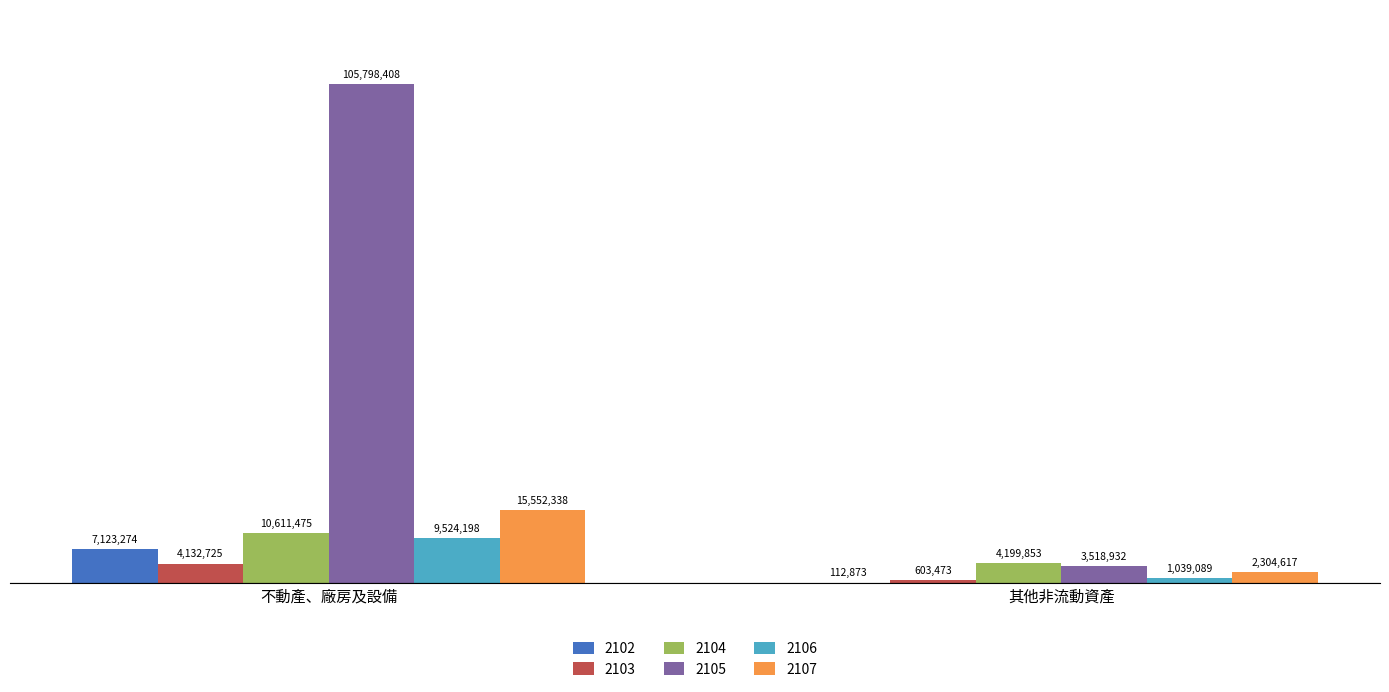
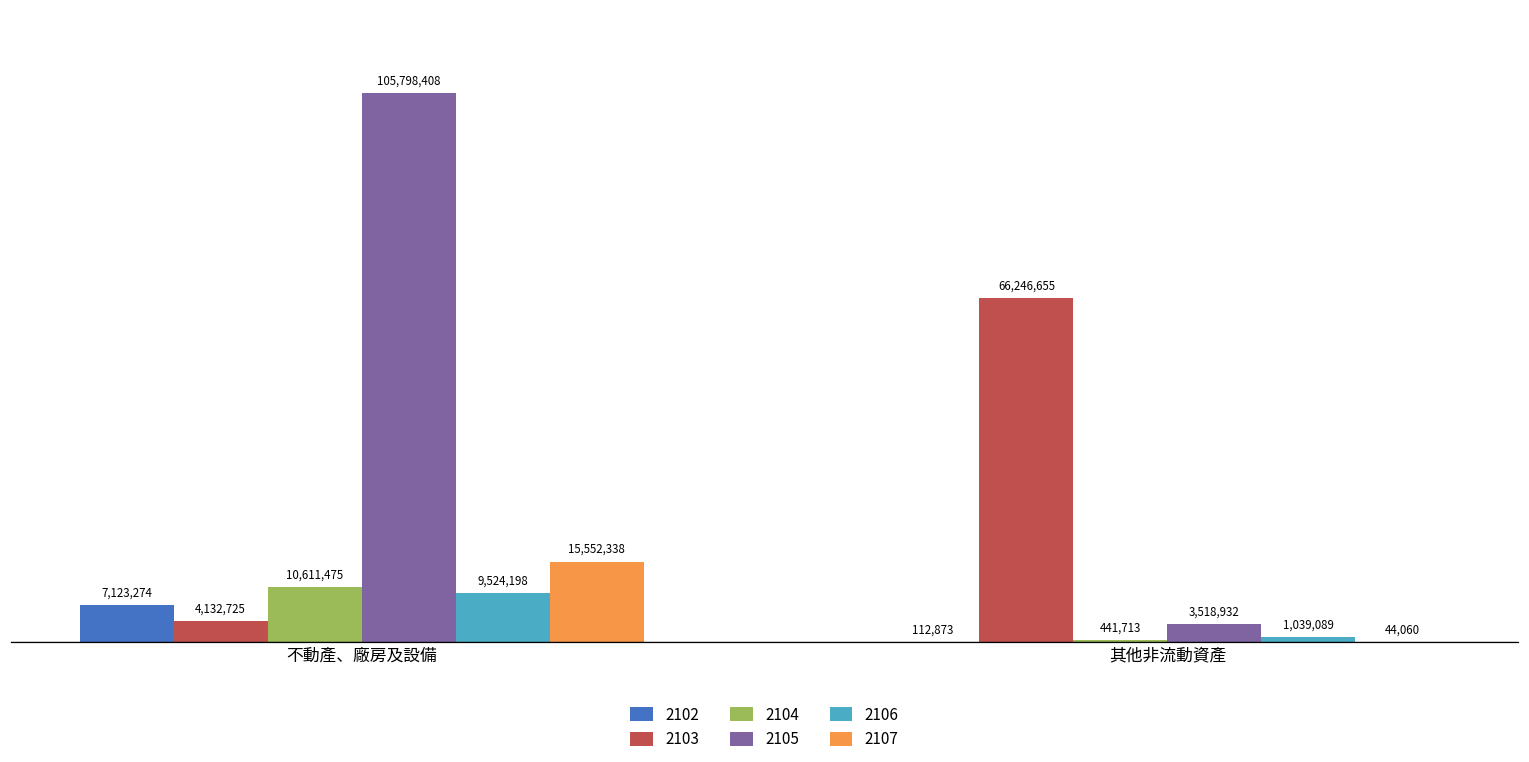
2103, 其他非流動資產: 603,473 -> 66,246,655
2104, 其他非流動資產: 4,199,853 -> 441,713
2107, 其他非流動資產: 2,304,617 -> 44,060
